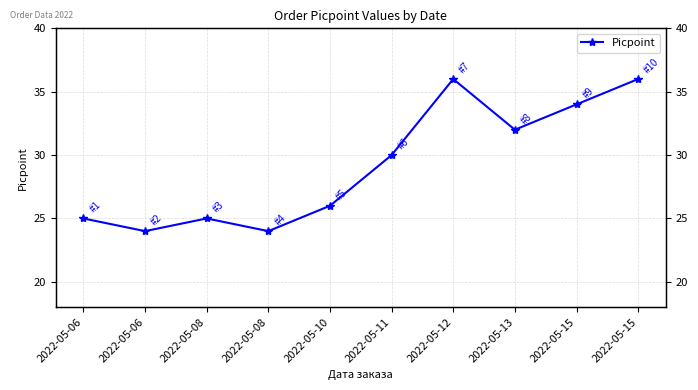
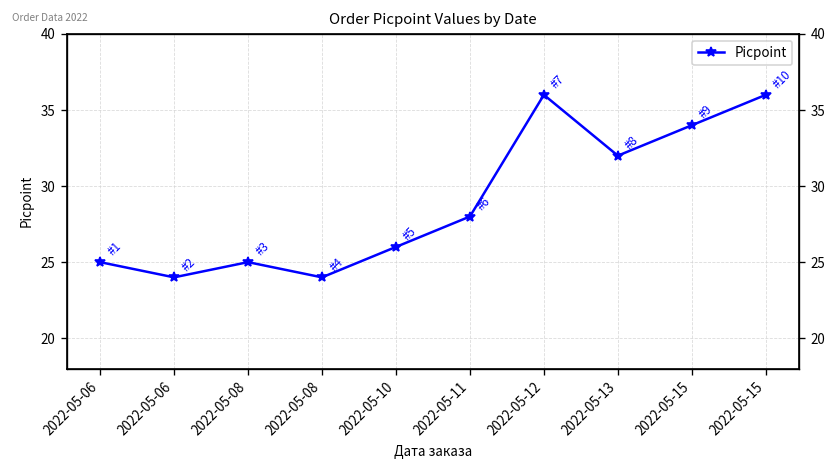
2022-05-11: 30 -> 28
